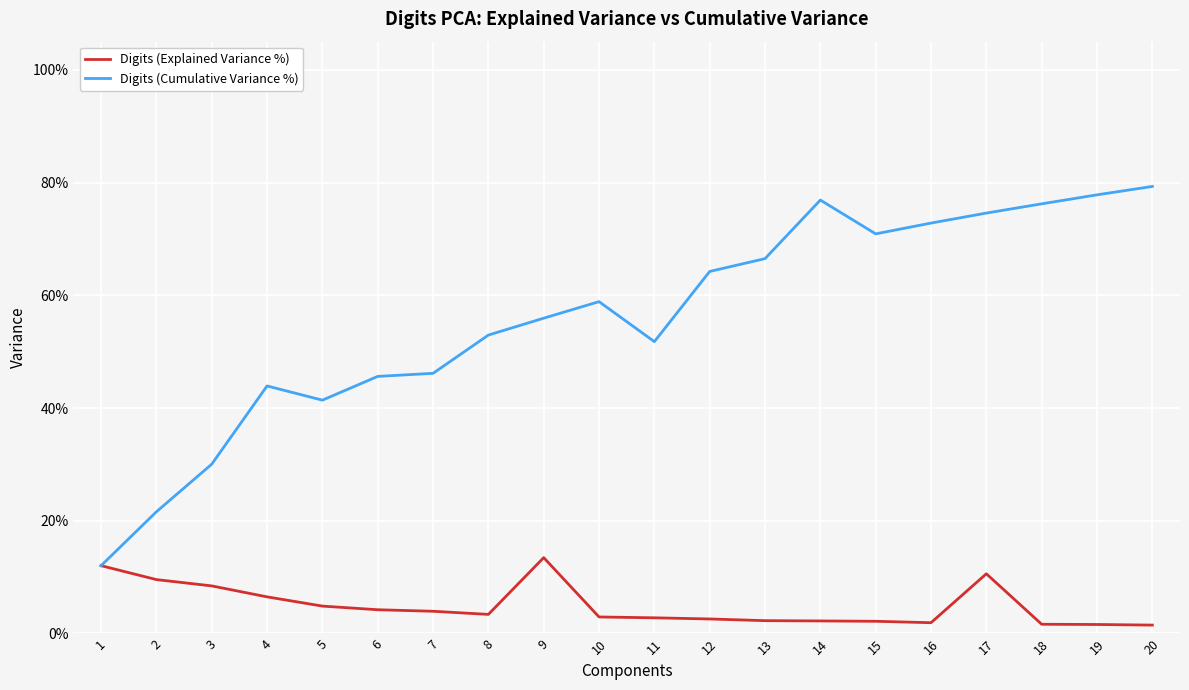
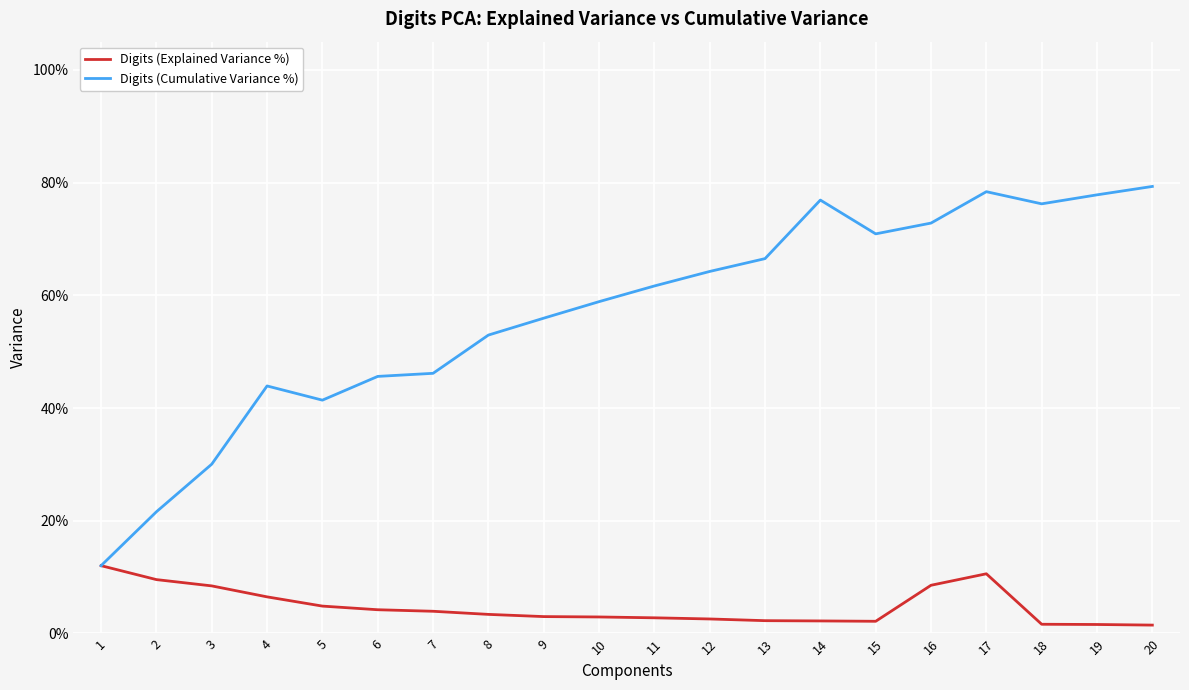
Digits (Explained Variance %), 9: 13% -> 3%
Digits (Cumulative Variance %), 11: 52% -> 62%
Digits (Explained Variance %), 16: 2% -> 9%
Digits (Cumulative Variance %), 17: 75% -> 78%
